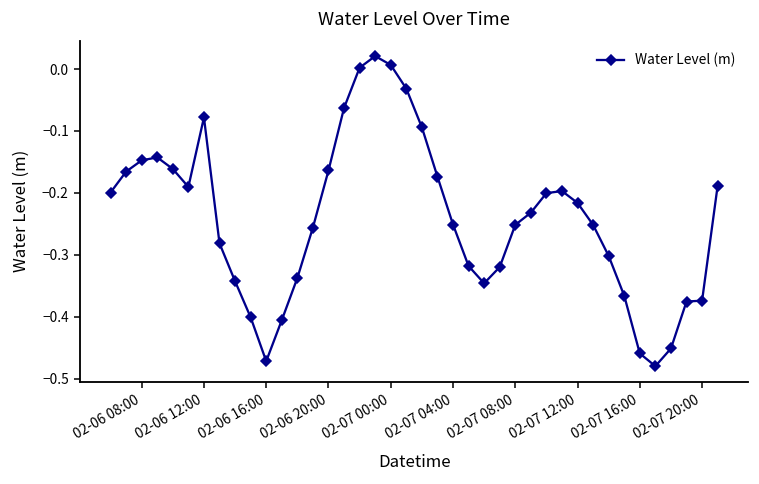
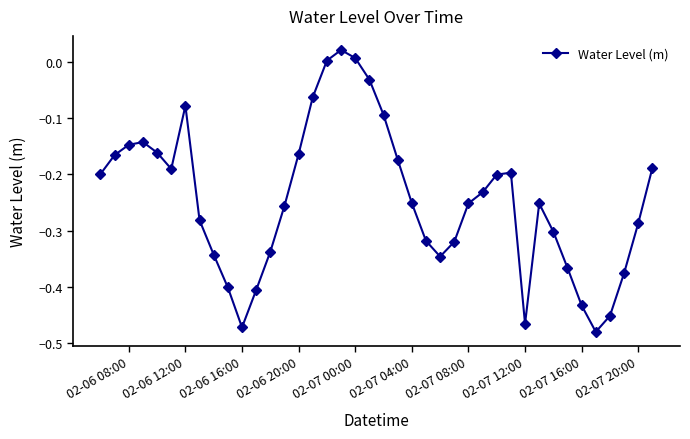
02-07 12:00: -0.22 -> -0.47
02-07 16:00: -0.46 -> -0.43
02-07 20:00: -0.37 -> -0.29
